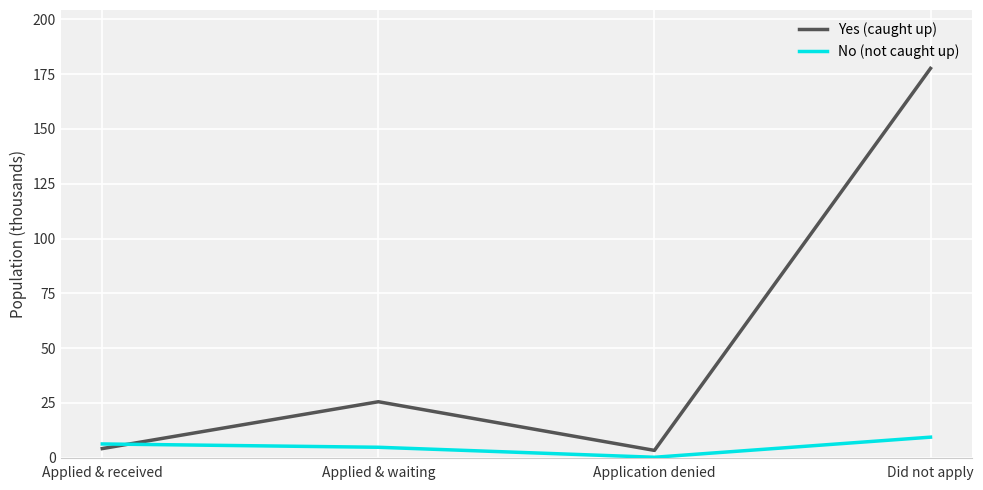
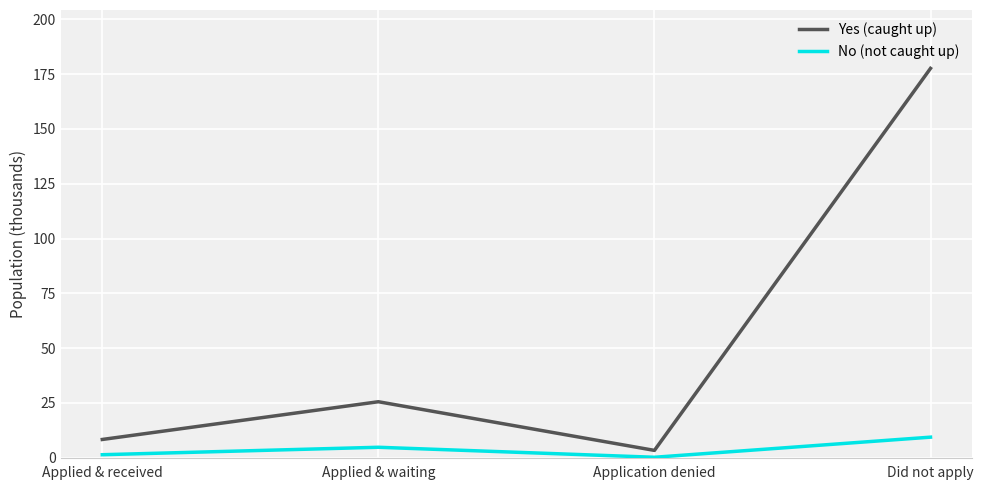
Yes (caught up), Applied & received: 4 -> 8
No (not caught up), Applied & received: 6 -> 1
